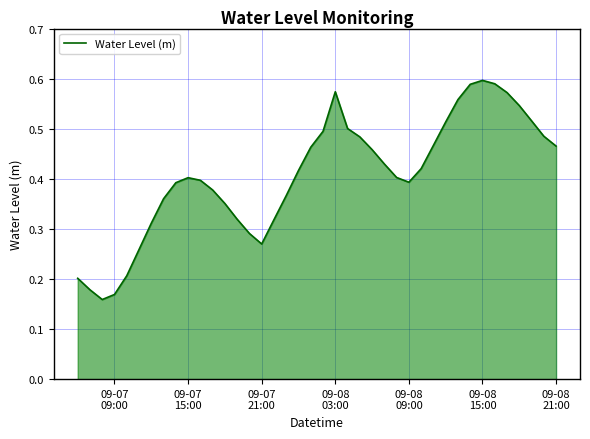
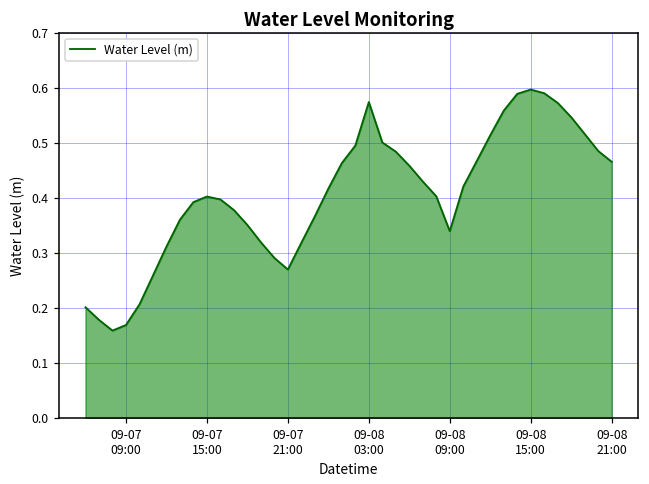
09-08 09:00: 0.39 -> 0.34
